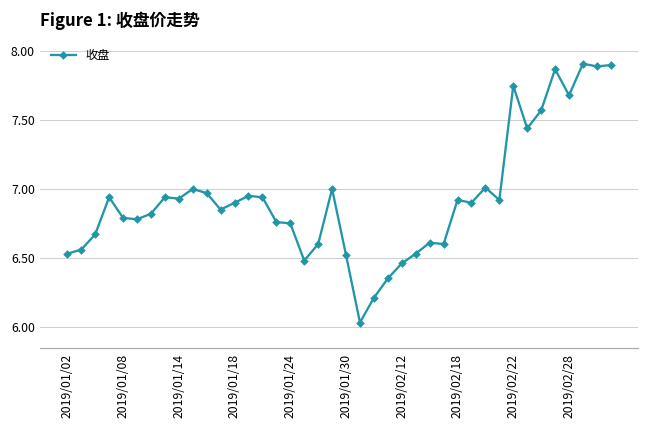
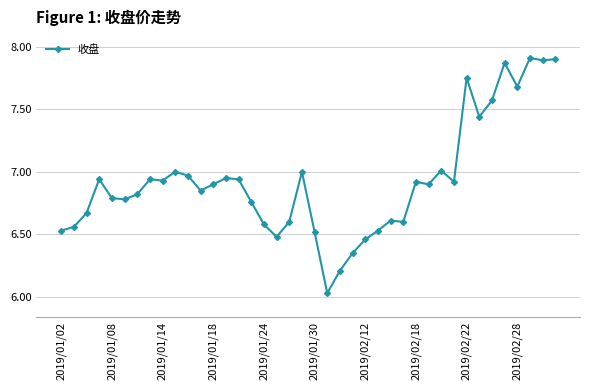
2019/01/24: 6.75 -> 6.58
